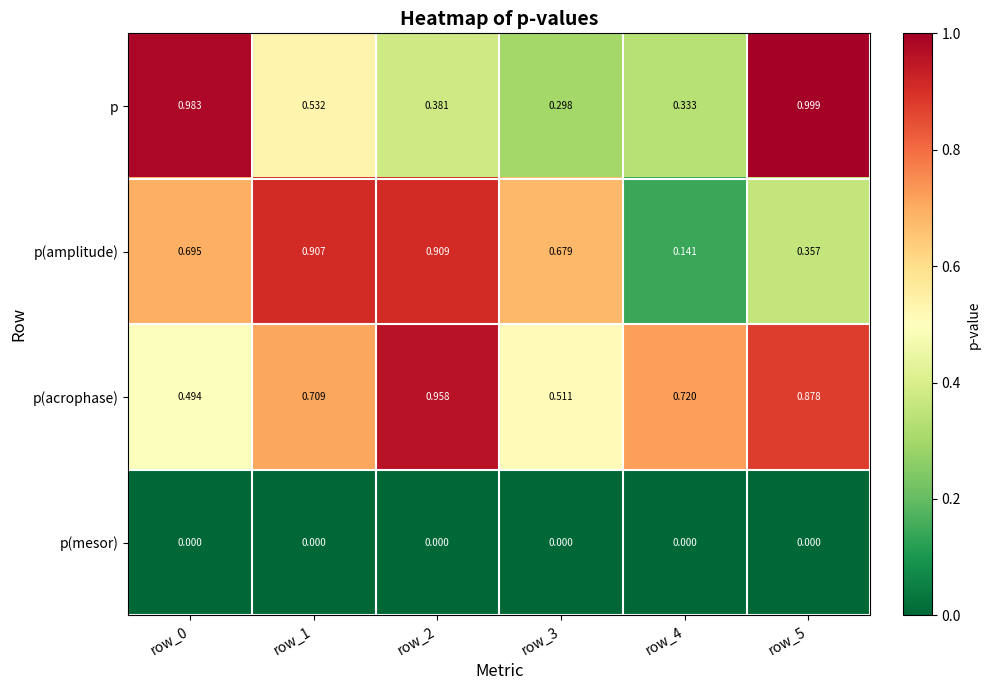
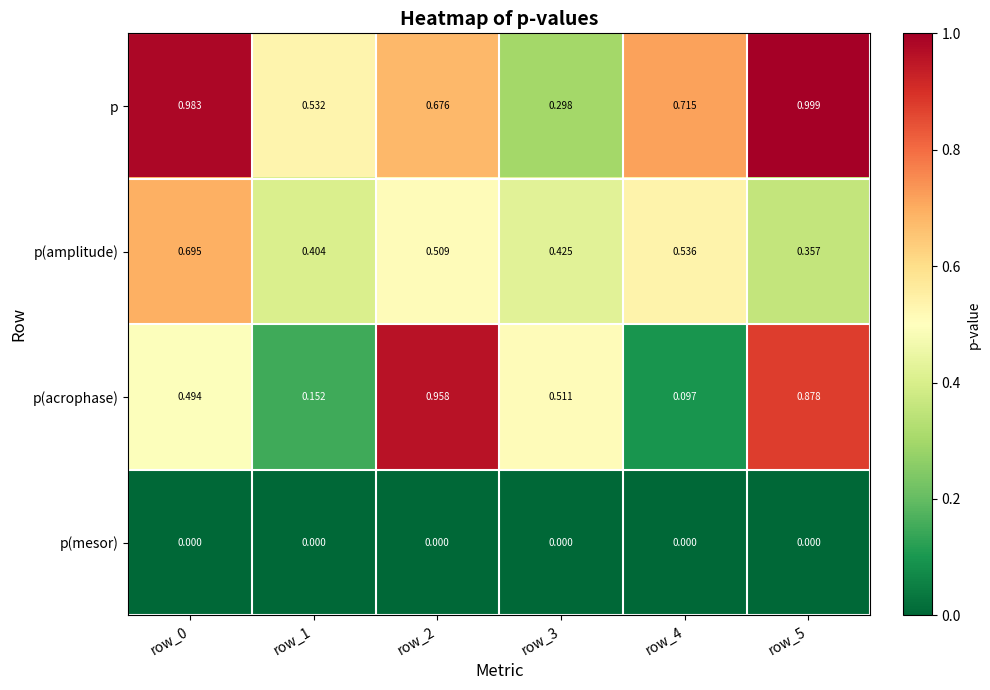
p, row_2: 0.381 -> 0.676
p, row_4: 0.333 -> 0.715
p(amplitude), row_1: 0.907 -> 0.404
p(amplitude), row_2: 0.909 -> 0.509
p(amplitude), row_3: 0.679 -> 0.425
p(amplitude), row_4: 0.141 -> 0.536
p(acrophase), row_1: 0.709 -> 0.152
p(acrophase), row_4: 0.720 -> 0.097
